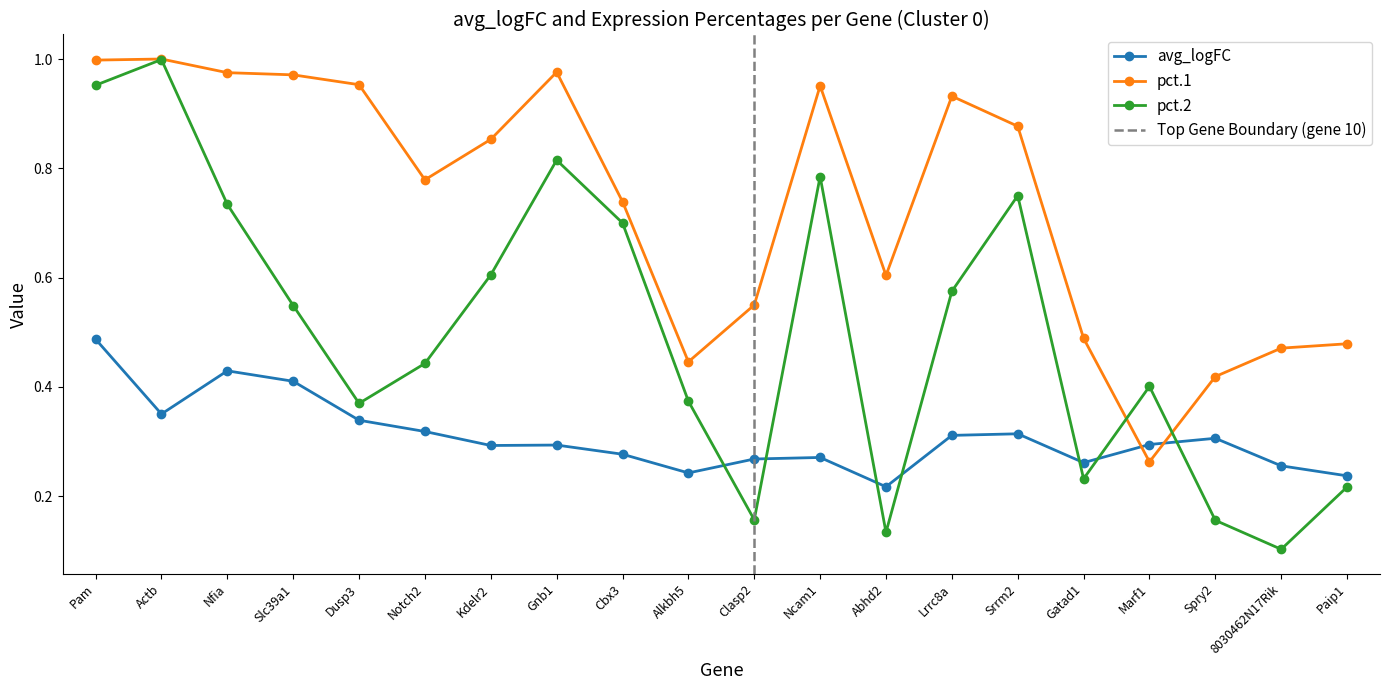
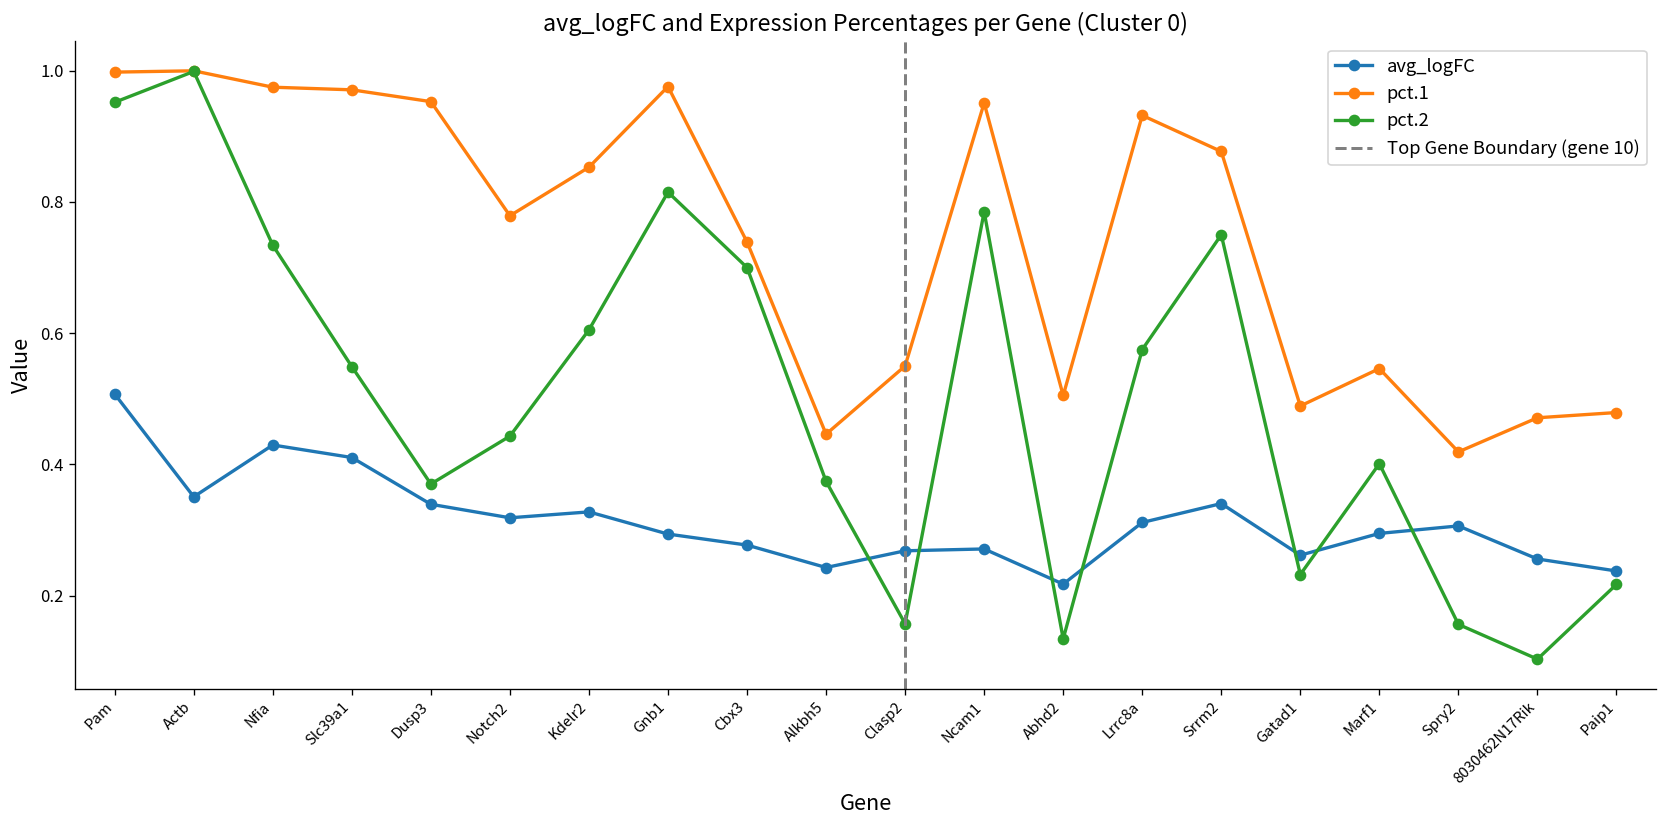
avg_logFC, Pam: 0.49 -> 0.51
avg_logFC, Kdelr2: 0.29 -> 0.33
pct.1, Abhd2: 0.60 -> 0.51
avg_logFC, Srrm2: 0.31 -> 0.34
pct.1, Marf1: 0.26 -> 0.55
